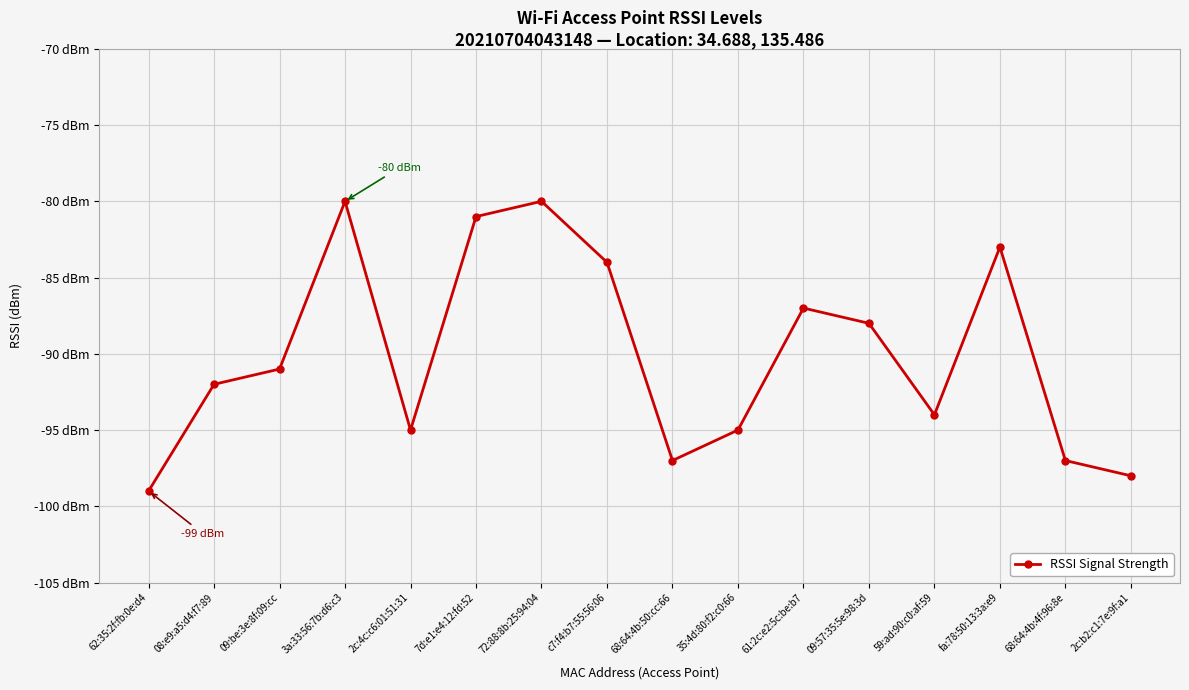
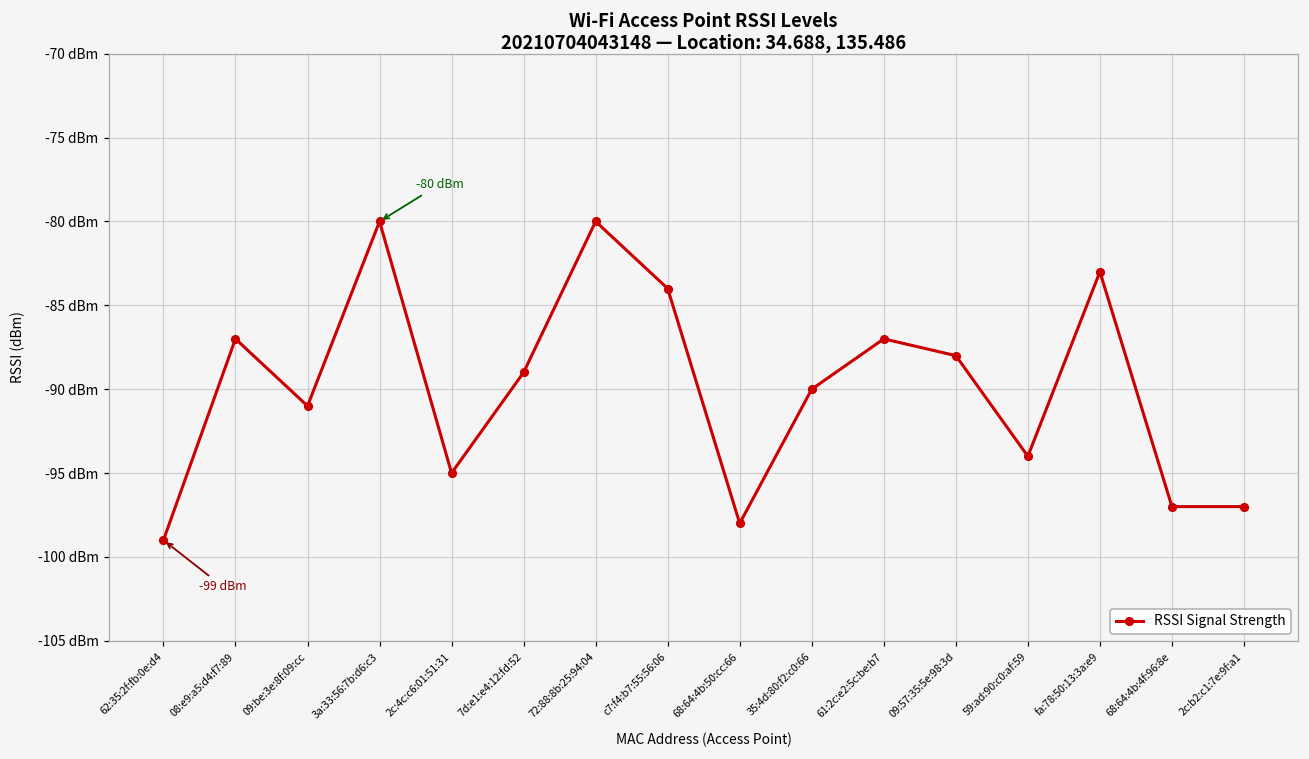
08:e9:a5:d4:f7:89: -92 dBm -> -87 dBm
7d:e1:e4:12:fd:52: -81 dBm -> -89 dBm
68:64:4b:50:cc:66: -97 dBm -> -98 dBm
35:4d:80:f2:c0:66: -95 dBm -> -90 dBm
2c:b2:c1:7e:9f:a1: -98 dBm -> -97 dBm
